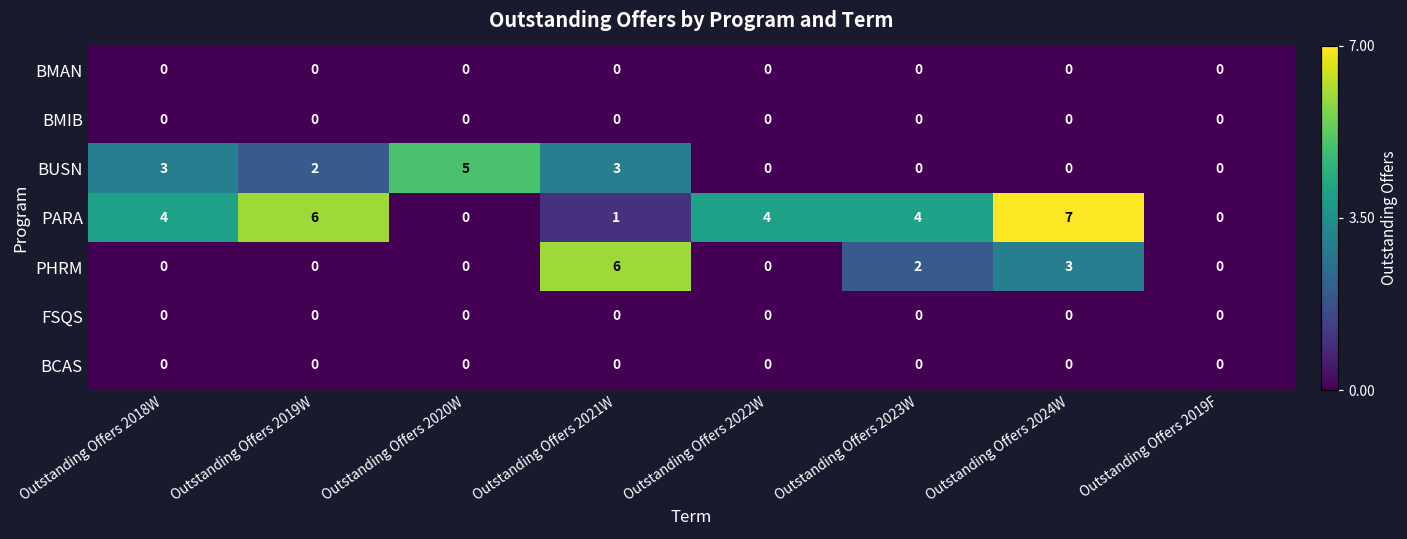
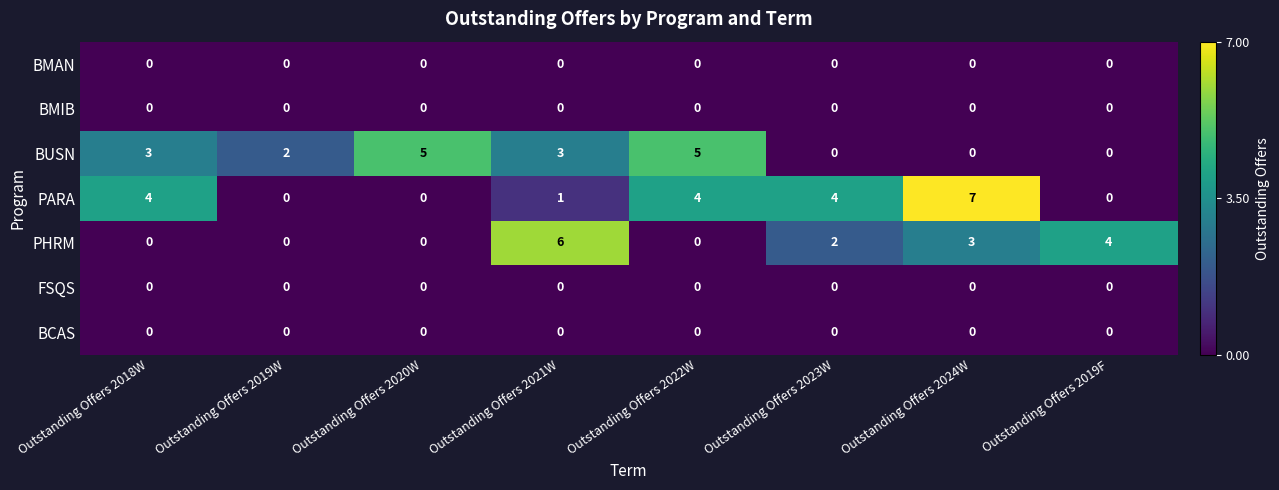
BUSN, Outstanding Offers 2022W: 0 -> 5
PARA, Outstanding Offers 2019W: 6 -> 0
PHRM, Outstanding Offers 2019F: 0 -> 4
